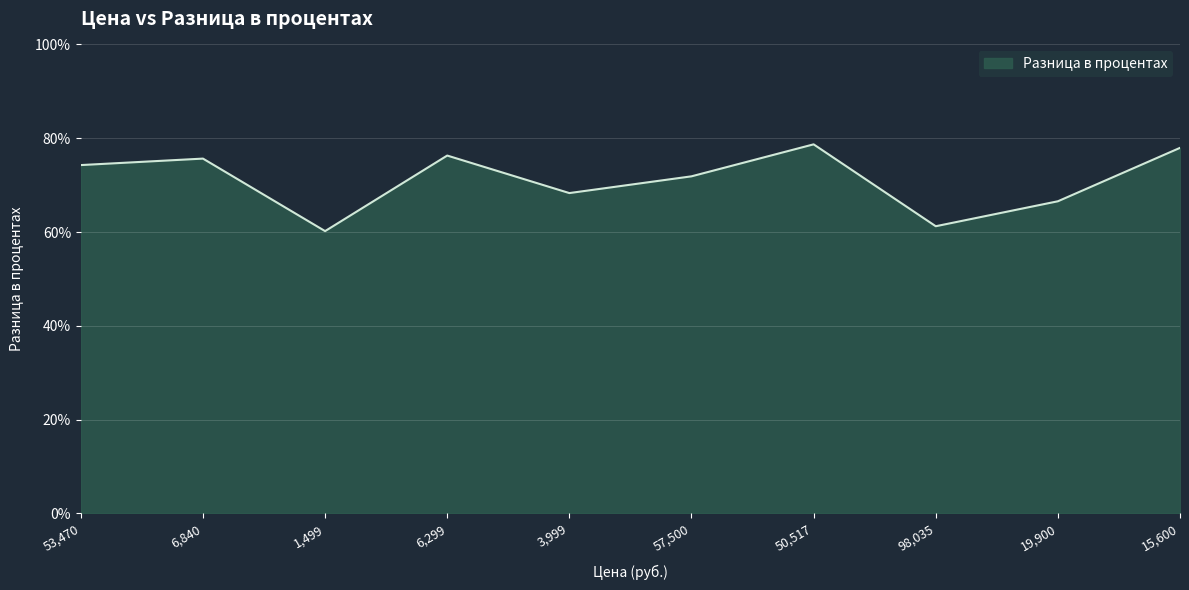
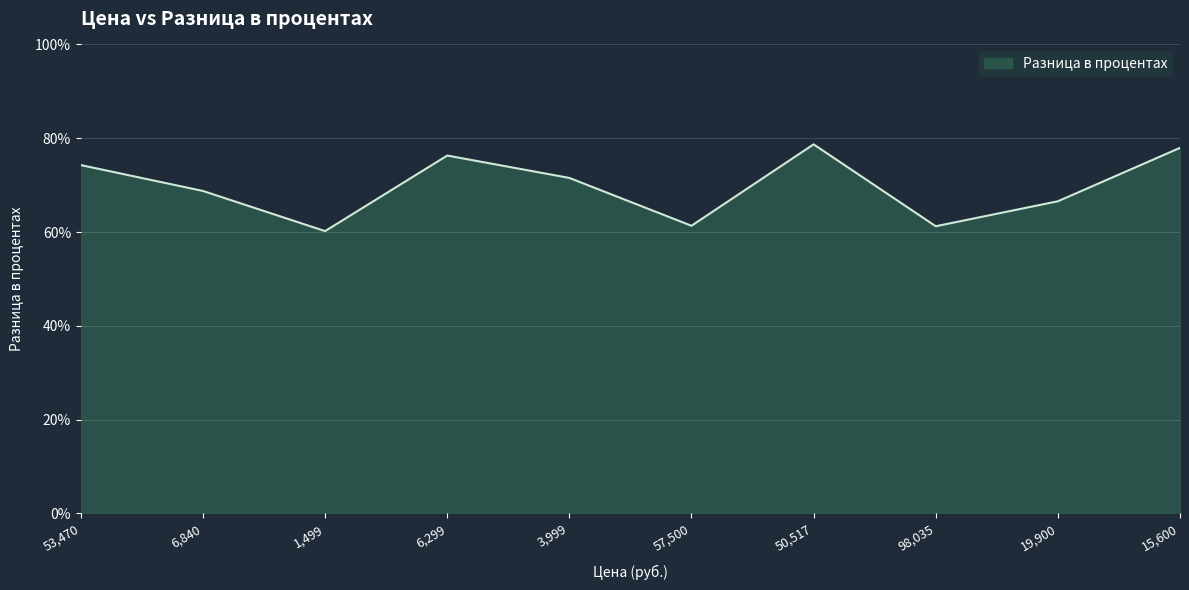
6,840: 76% -> 69%
3,999: 68% -> 72%
57,500: 72% -> 61%
